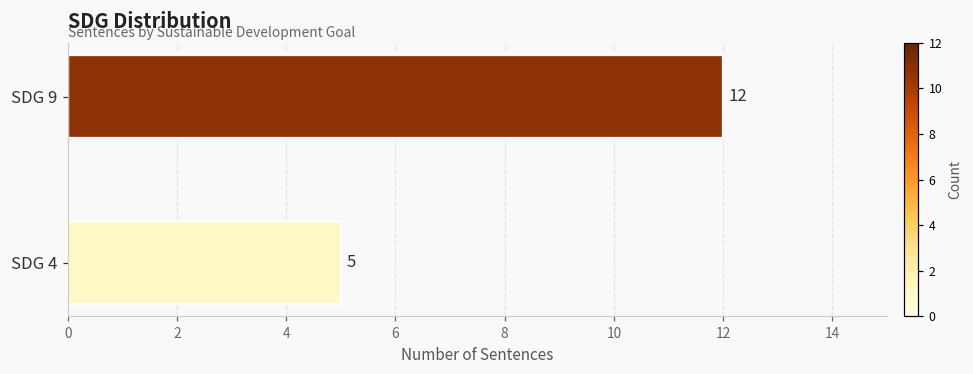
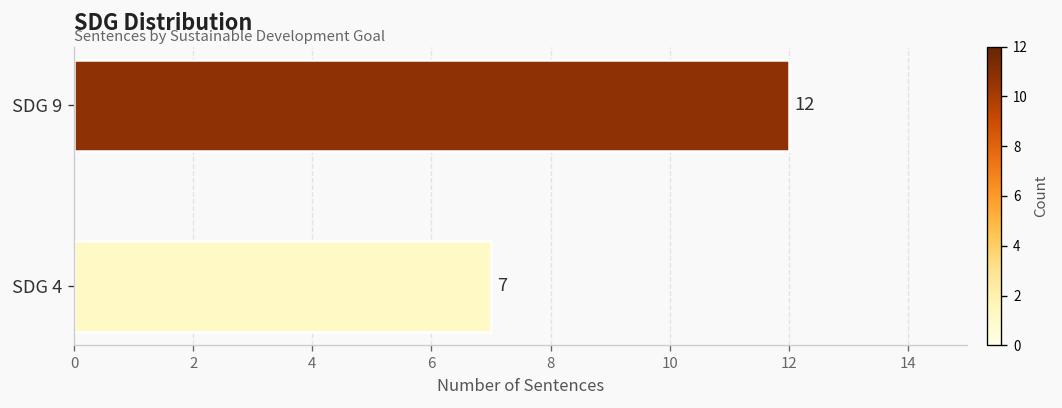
SDG 4: 5 -> 7
